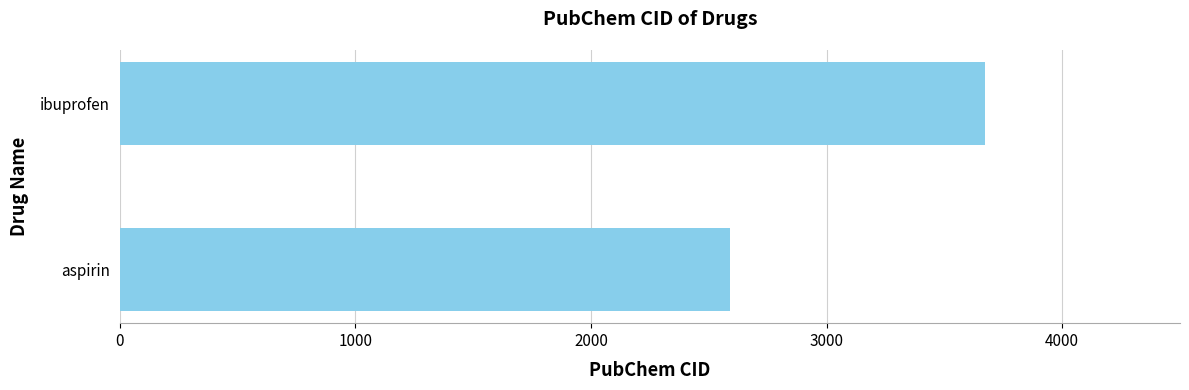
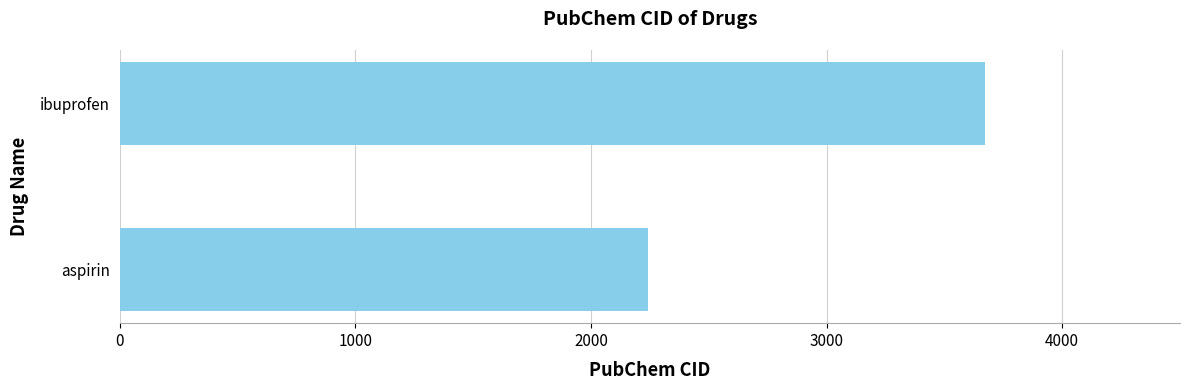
aspirin: 2590 -> 2240
